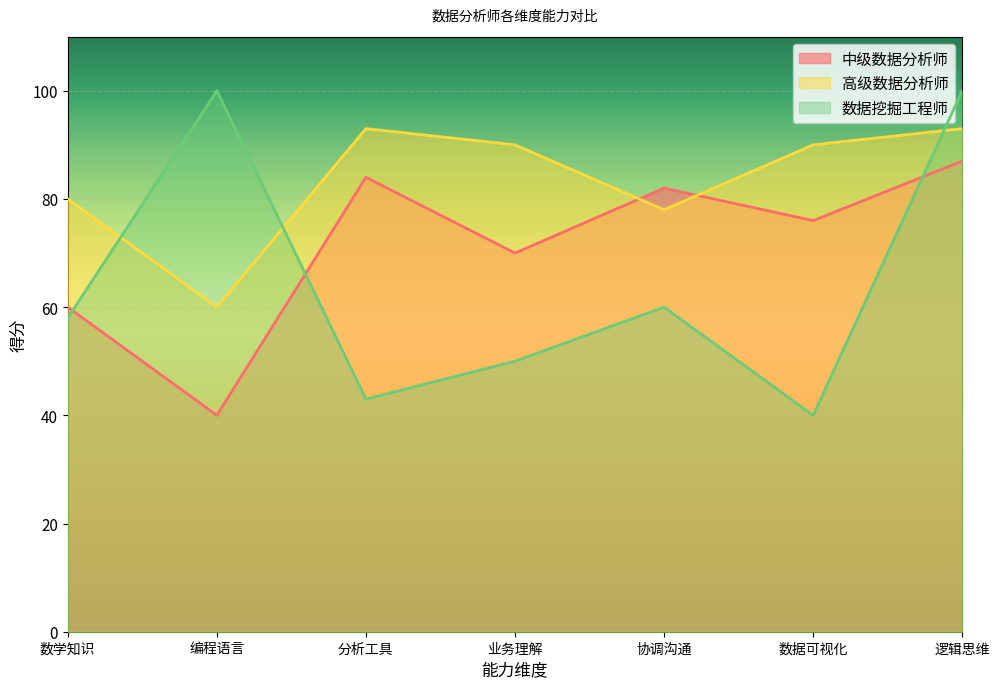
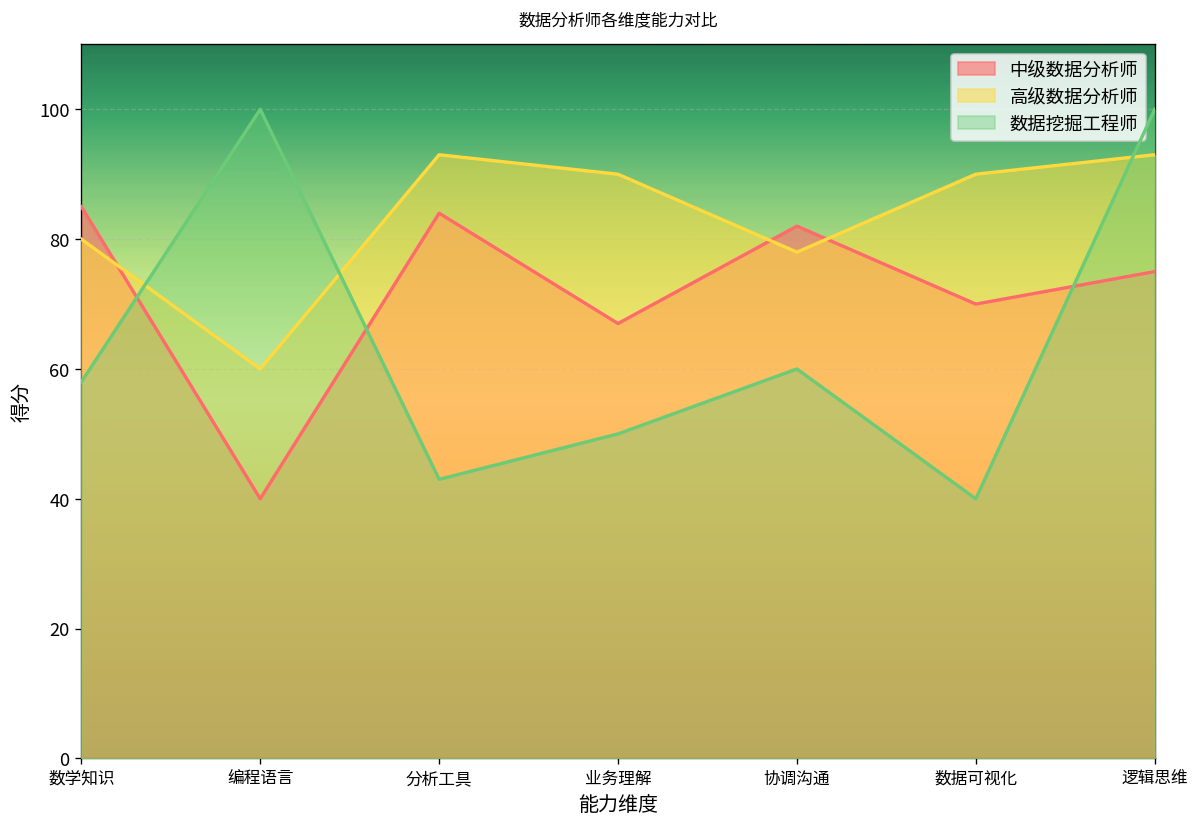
中级数据分析师, 数学知识: 60 -> 85
中级数据分析师, 业务理解: 70 -> 67
中级数据分析师, 数据可视化: 76 -> 70
中级数据分析师, 逻辑思维: 87 -> 75
